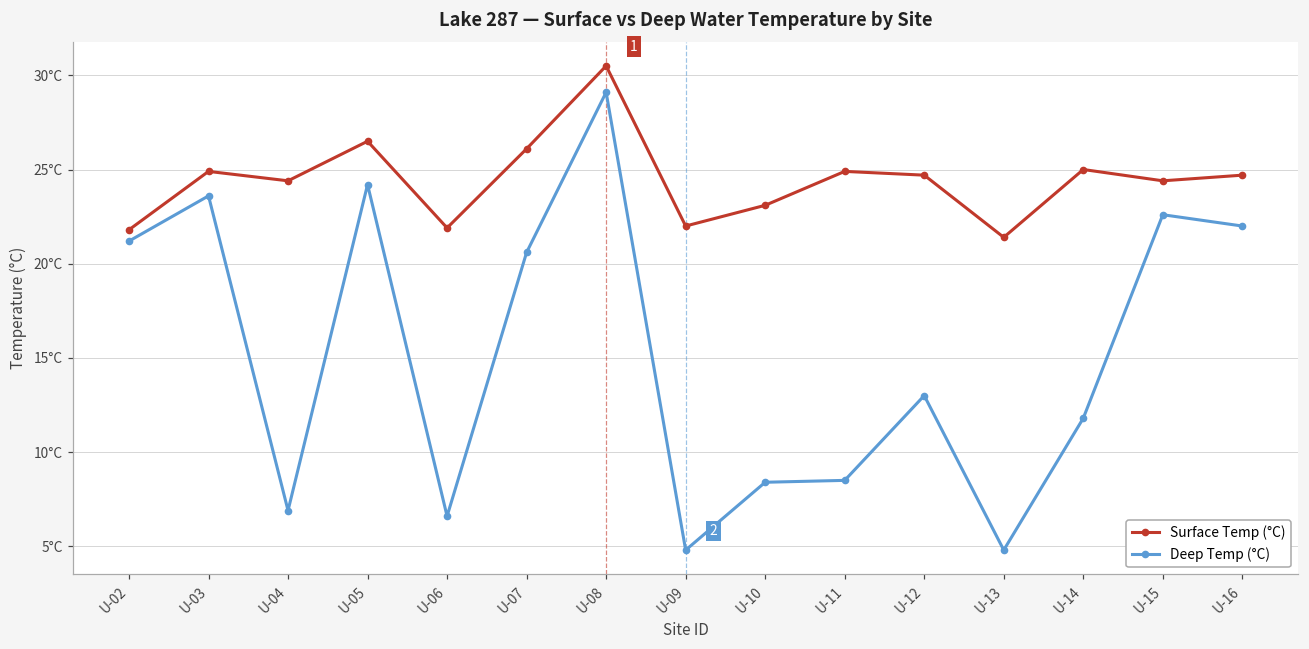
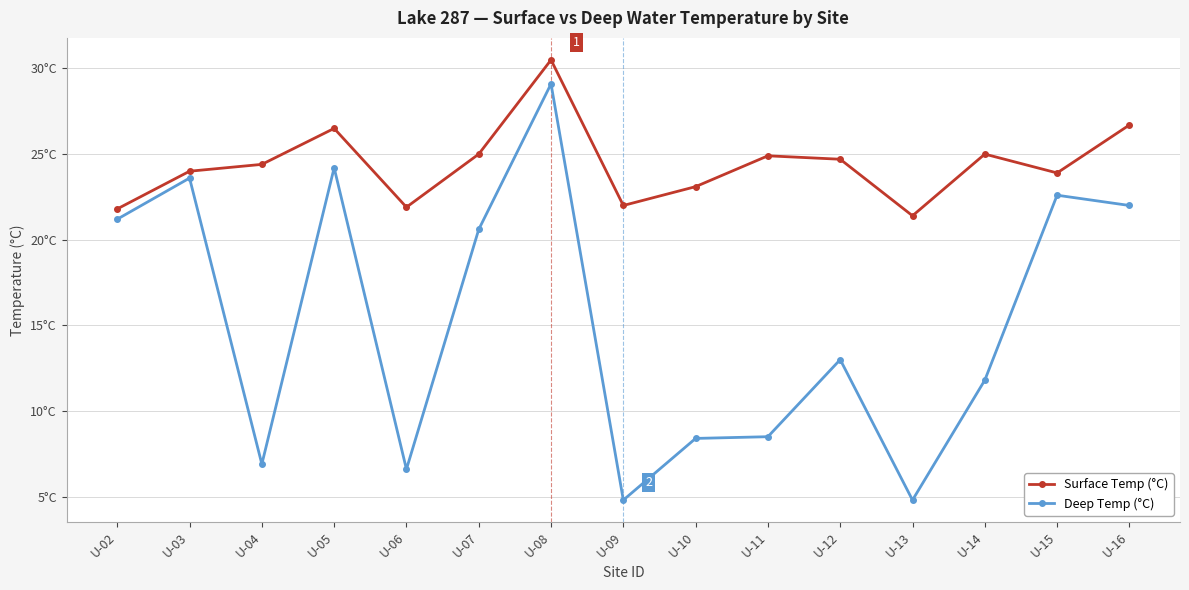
Surface Temp (°C), U-03: 24.9°C -> 24.0°C
Surface Temp (°C), U-07: 26.1°C -> 25.0°C
Surface Temp (°C), U-15: 24.4°C -> 23.9°C
Surface Temp (°C), U-16: 24.7°C -> 26.7°C
